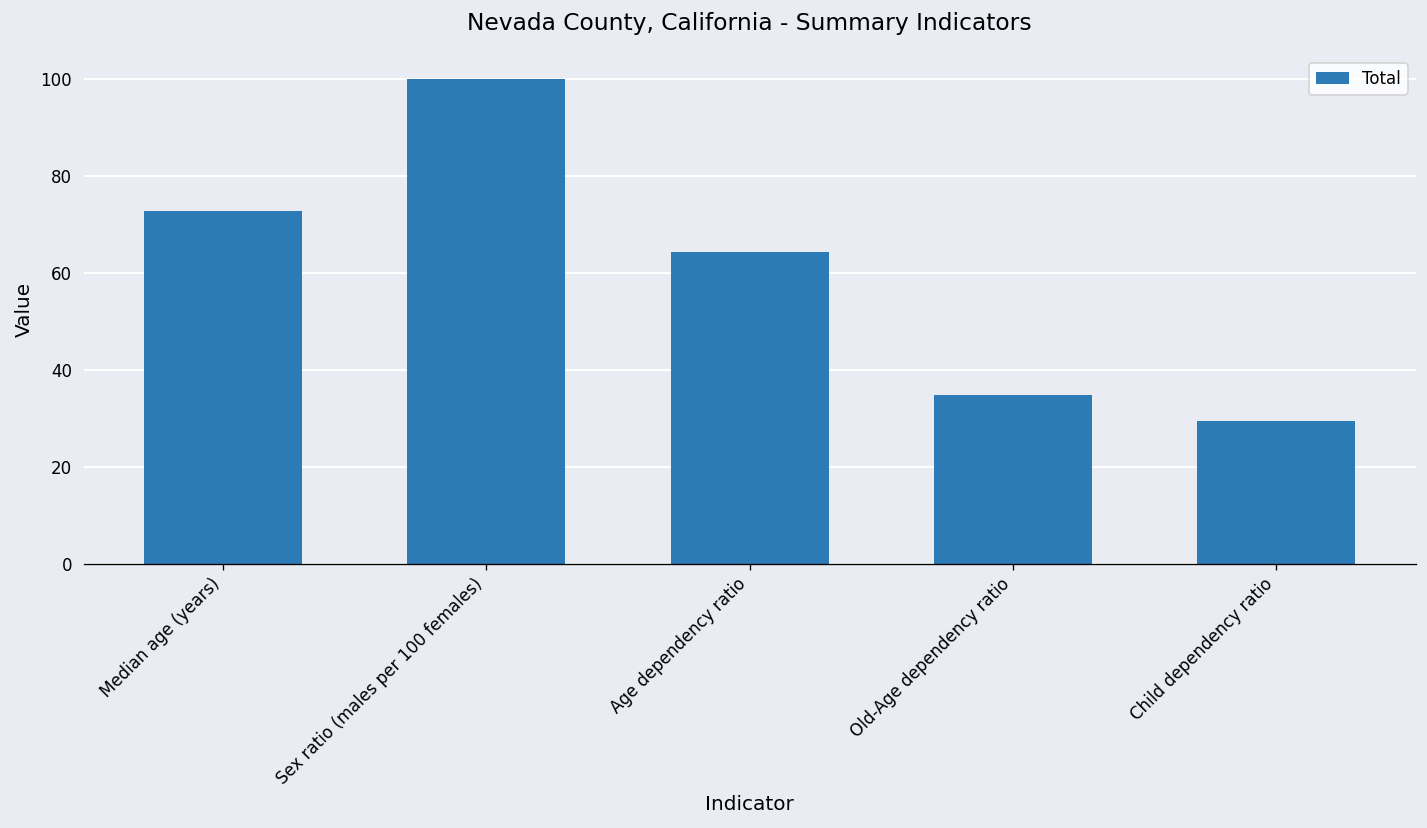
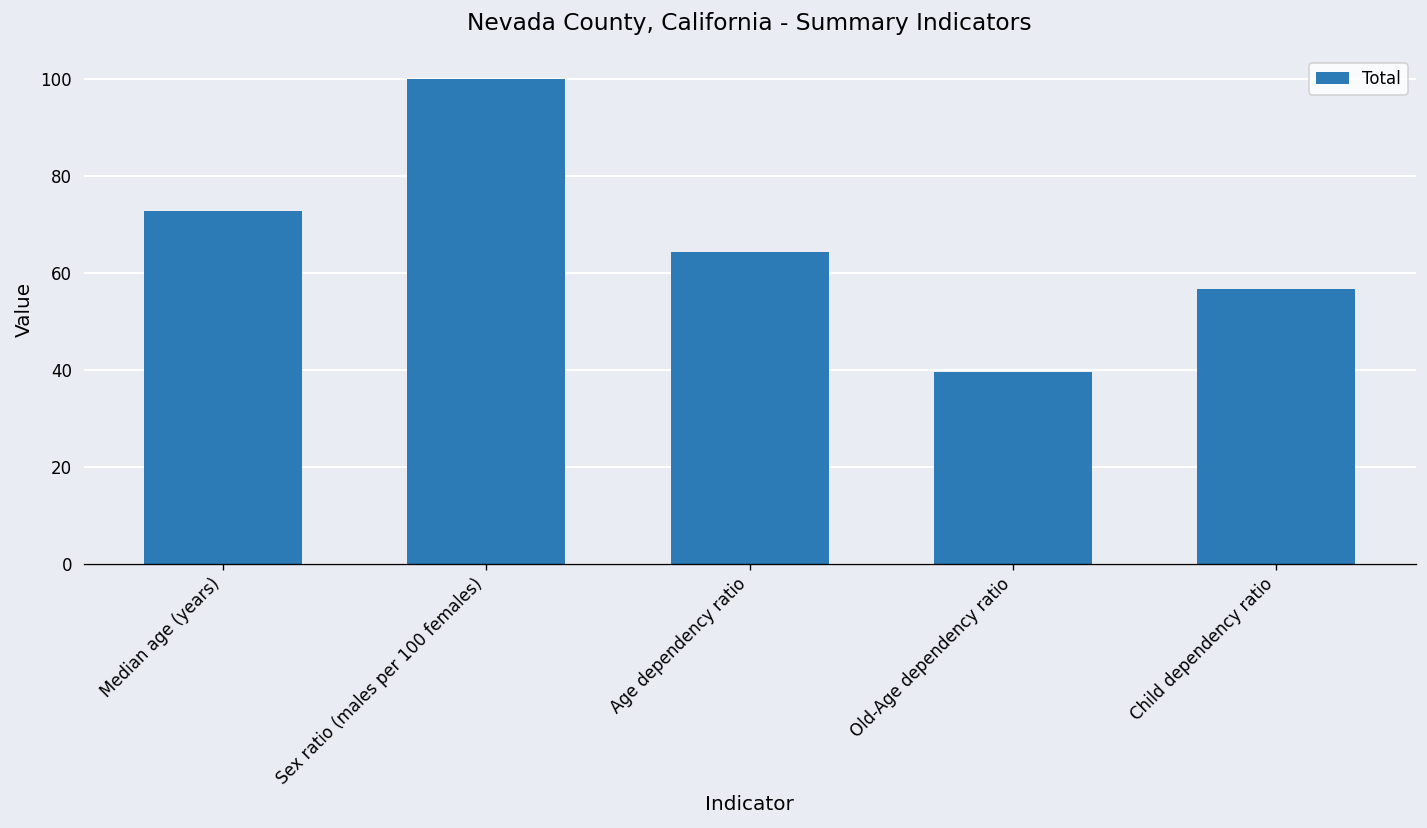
Old-Age dependency ratio: 35 -> 40
Child dependency ratio: 30 -> 57
